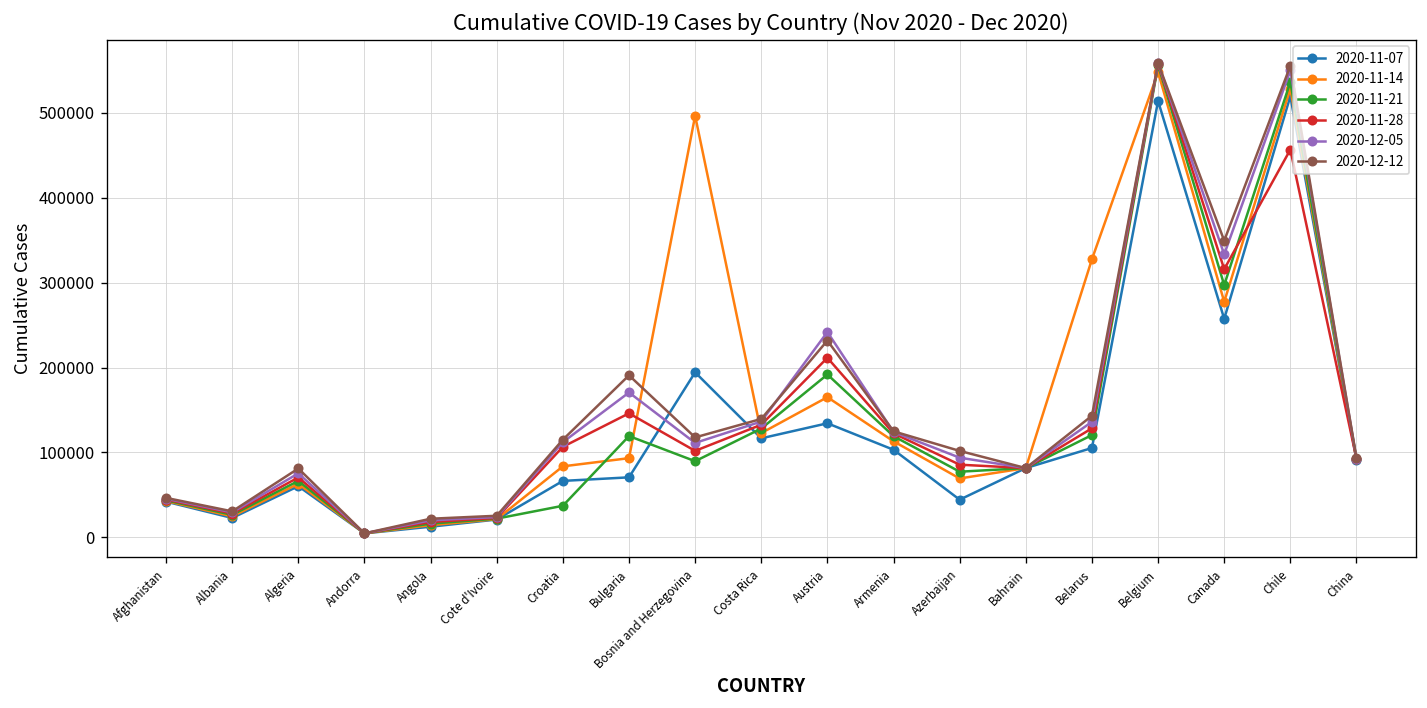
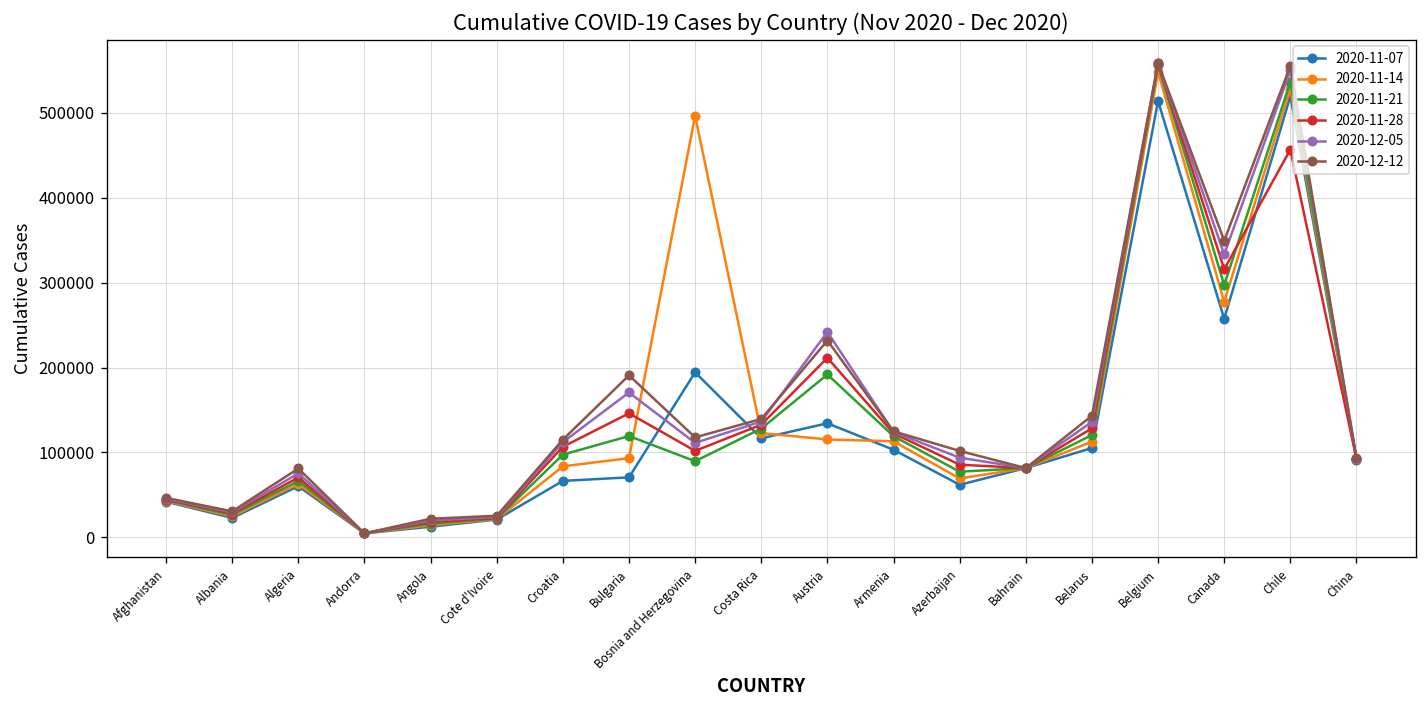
2020-11-21, Croatia: 40000 -> 100000
2020-11-14, Austria: 170000 -> 120000
2020-11-07, Azerbaijan: 40000 -> 60000
2020-11-14, Belarus: 330000 -> 110000
